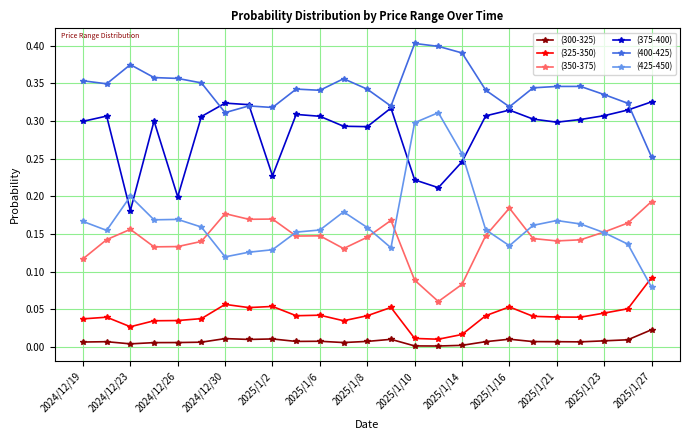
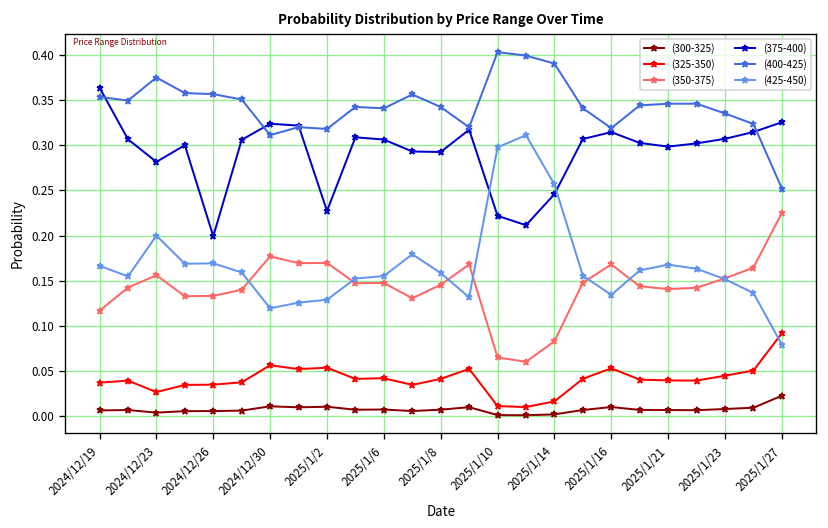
(375-400), 2024/12/19: 0.30 -> 0.36
(375-400), 2024/12/23: 0.18 -> 0.28
(350-375), 2025/1/10: 0.09 -> 0.06
(350-375), 2025/1/16: 0.18 -> 0.17
(350-375), 2025/1/27: 0.19 -> 0.23
